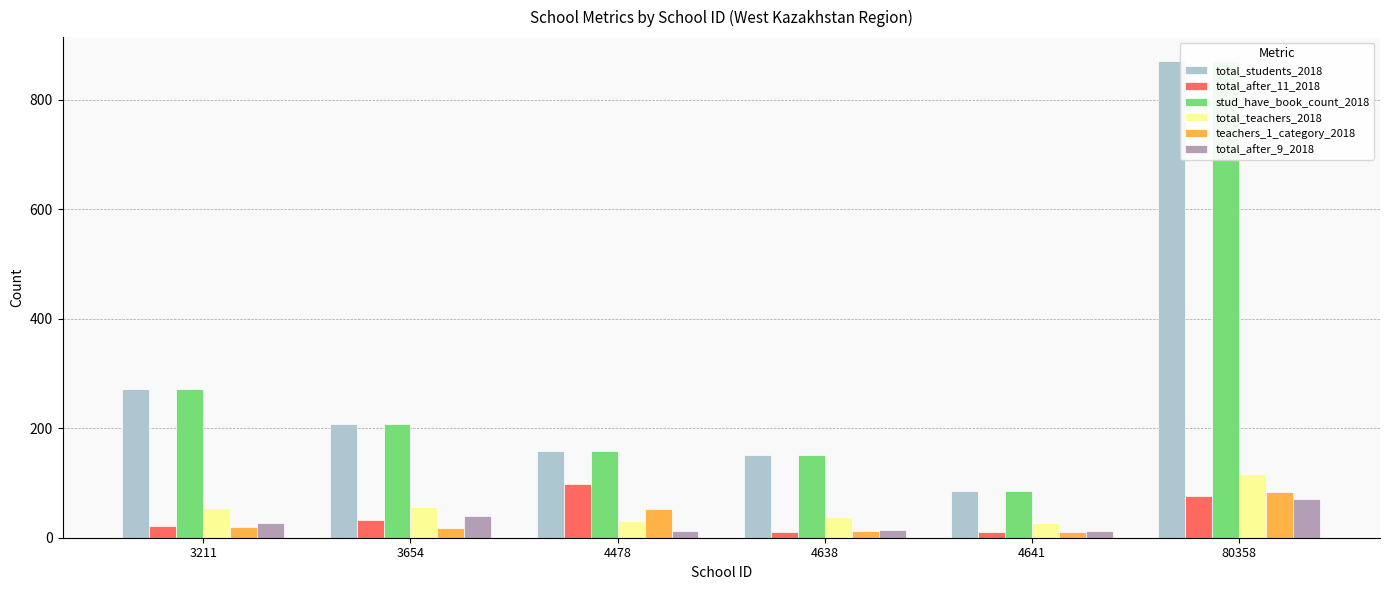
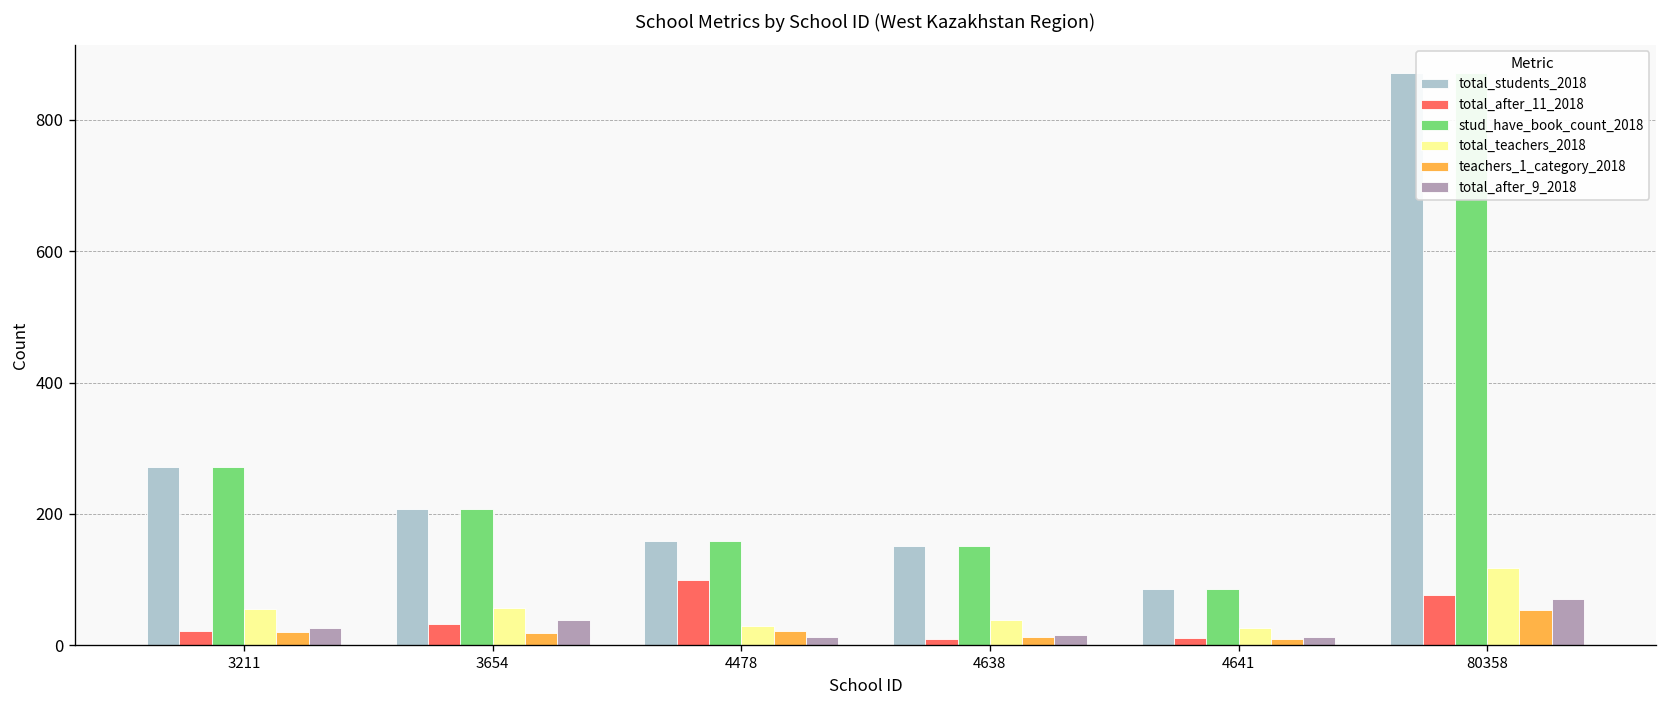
teachers_1_category_2018, 4478: 50 -> 20
teachers_1_category_2018, 80358: 80 -> 50
